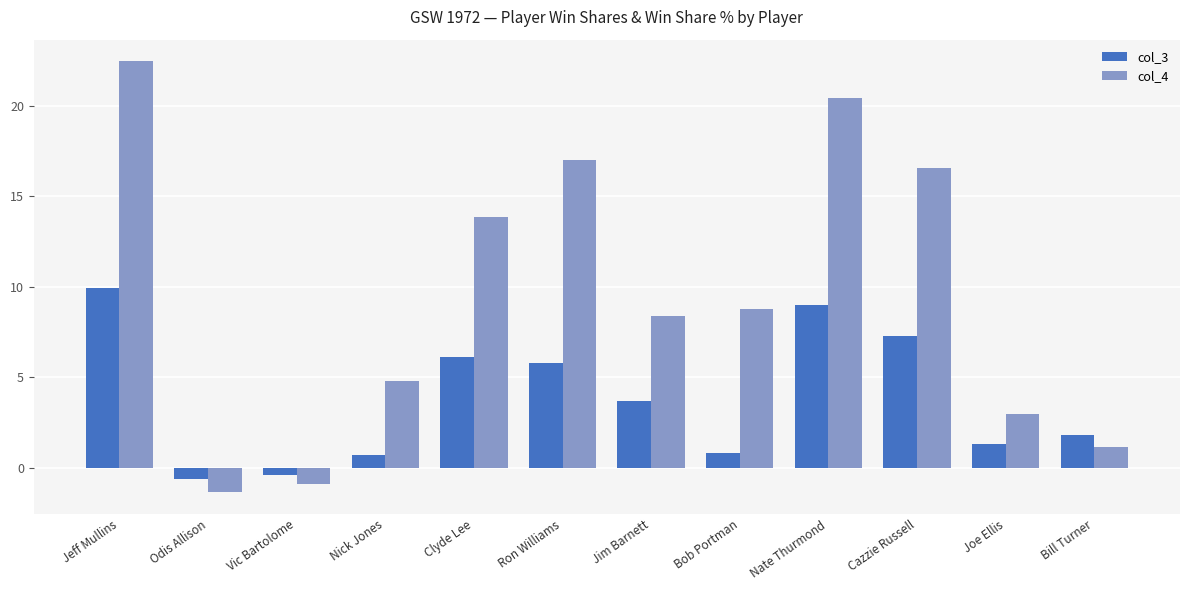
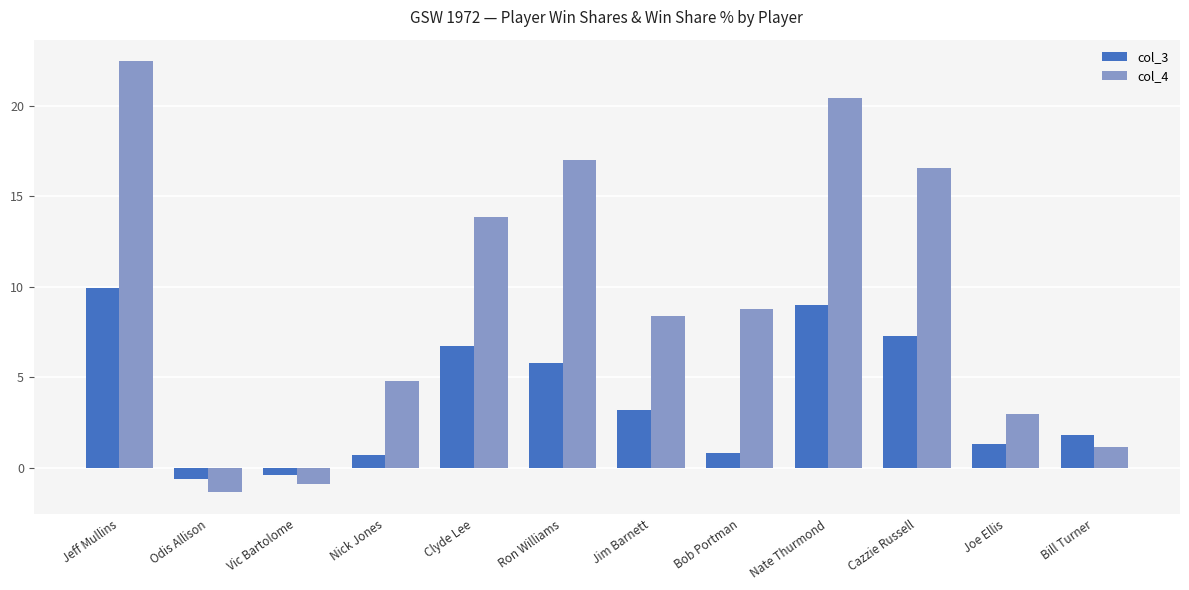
col_3, Clyde Lee: 6.1 -> 6.7
col_3, Jim Barnett: 3.7 -> 3.2
